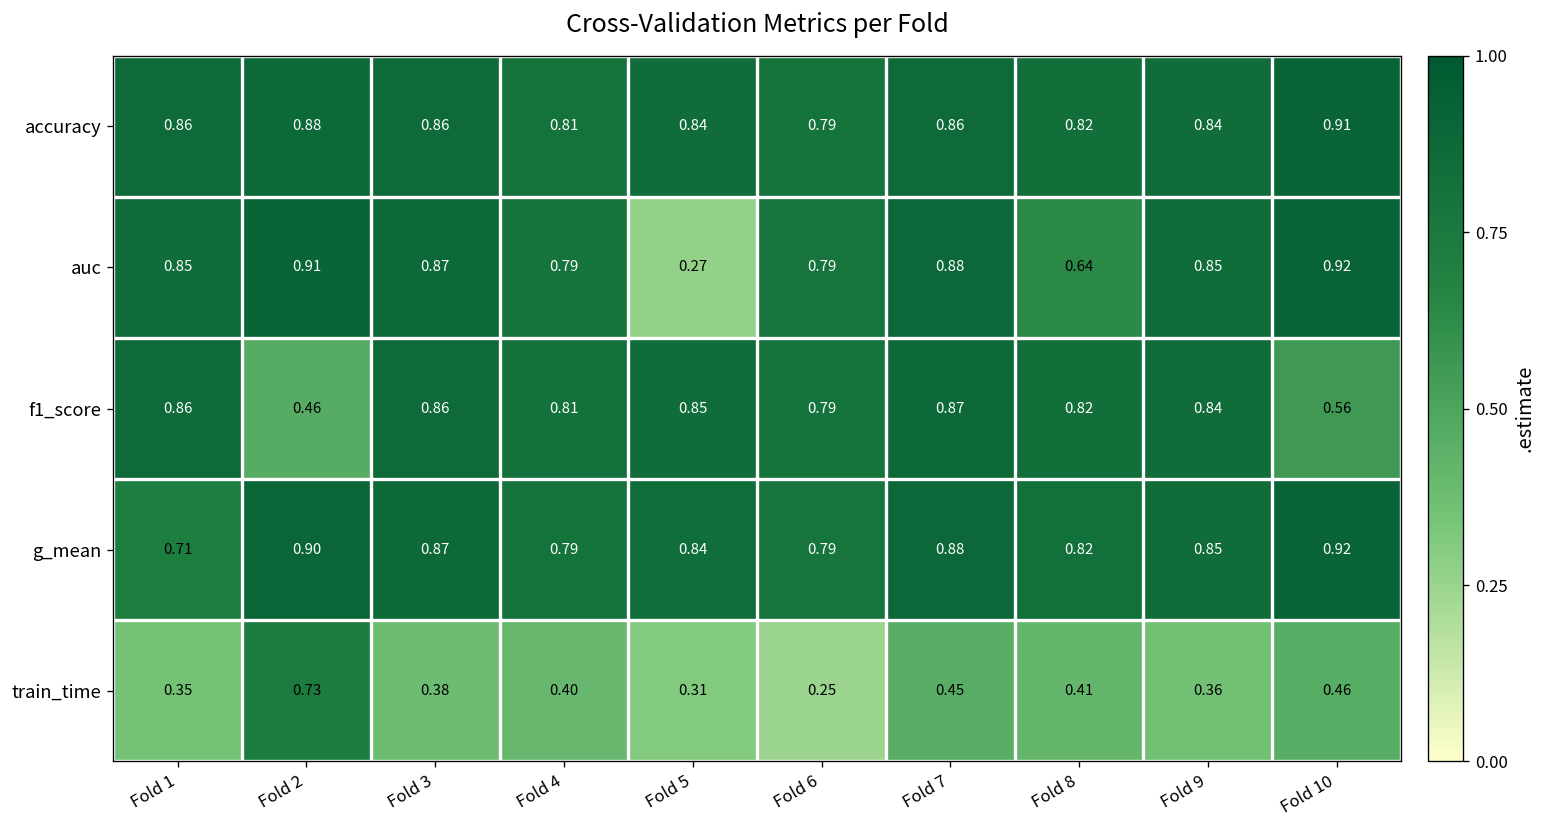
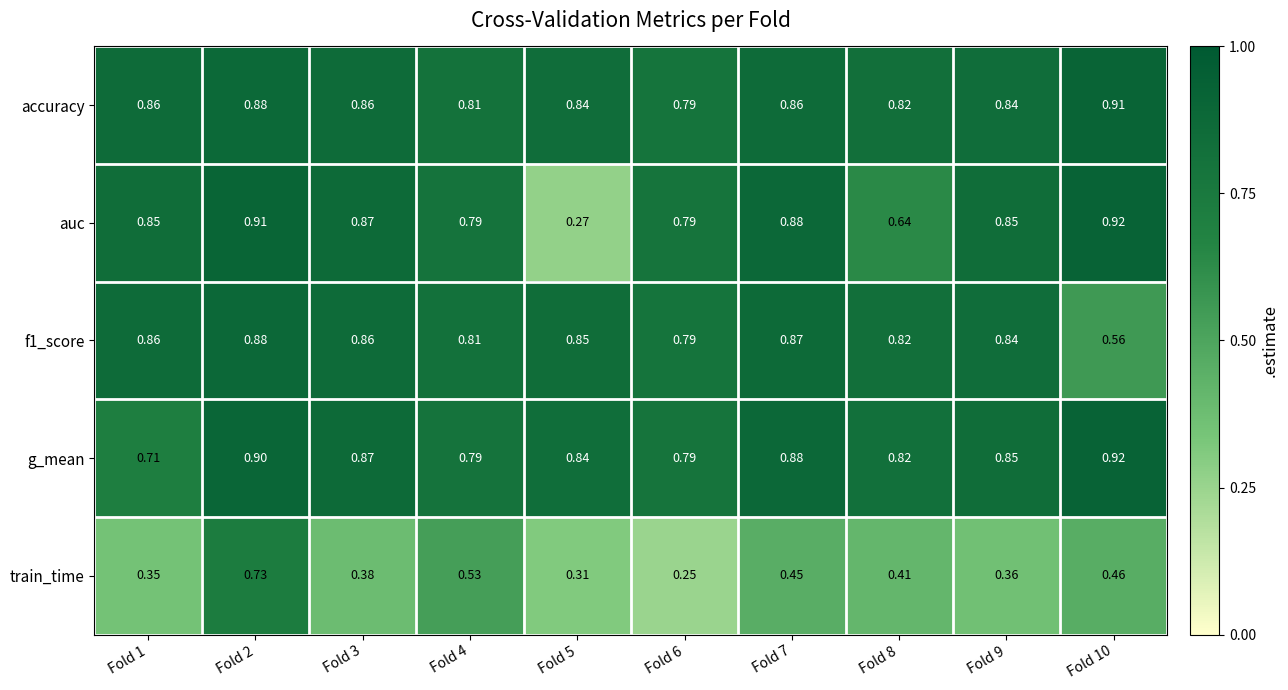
f1_score, Fold 2: 0.46 -> 0.88
train_time, Fold 4: 0.40 -> 0.53
